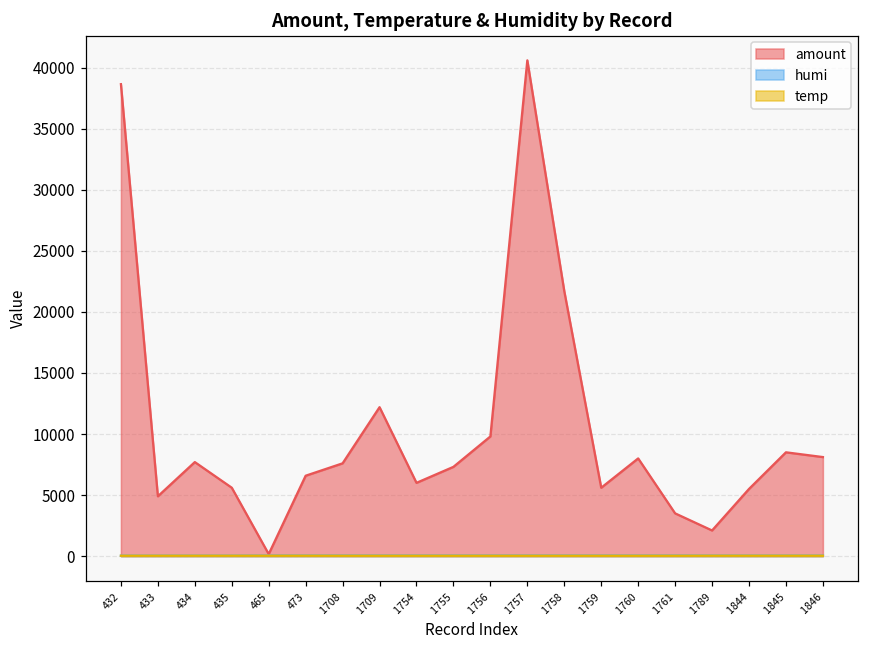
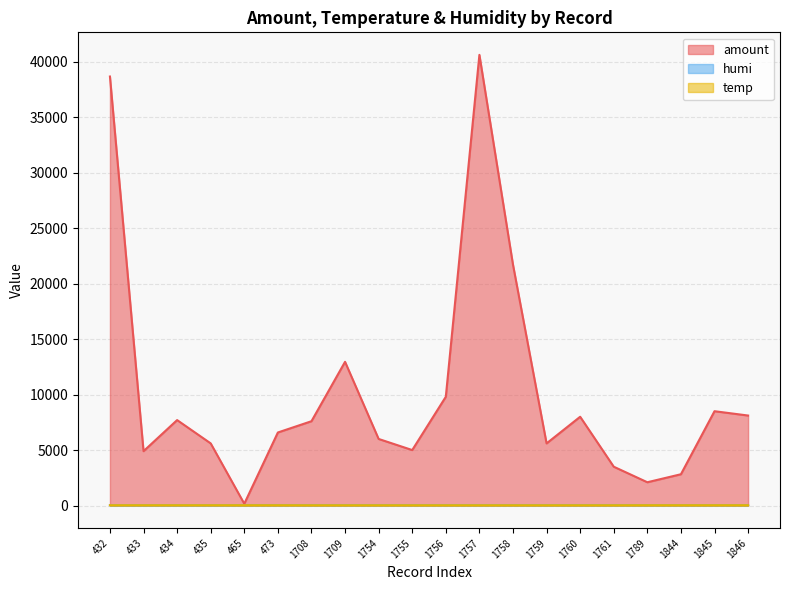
amount, 1709: 12200 -> 13000
amount, 1755: 7300 -> 5000
amount, 1844: 5500 -> 2800
